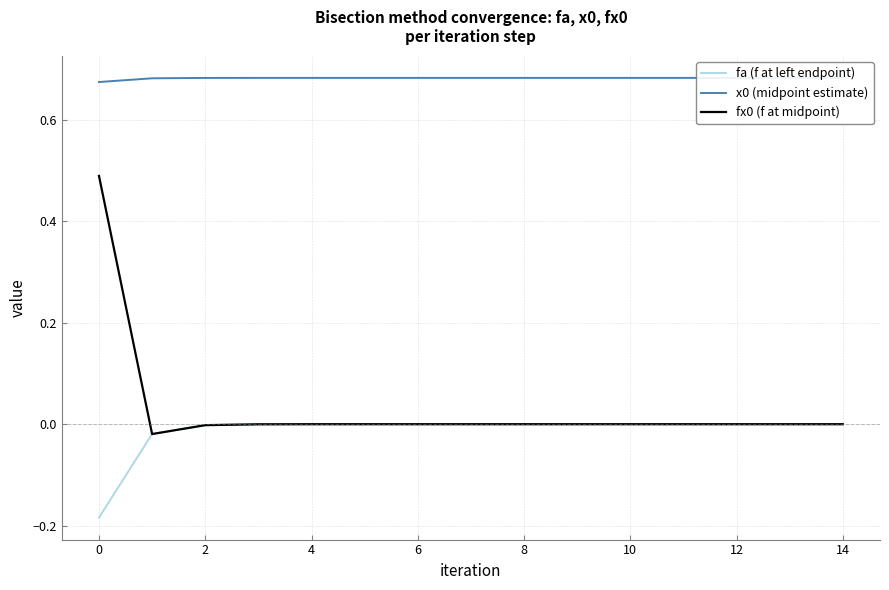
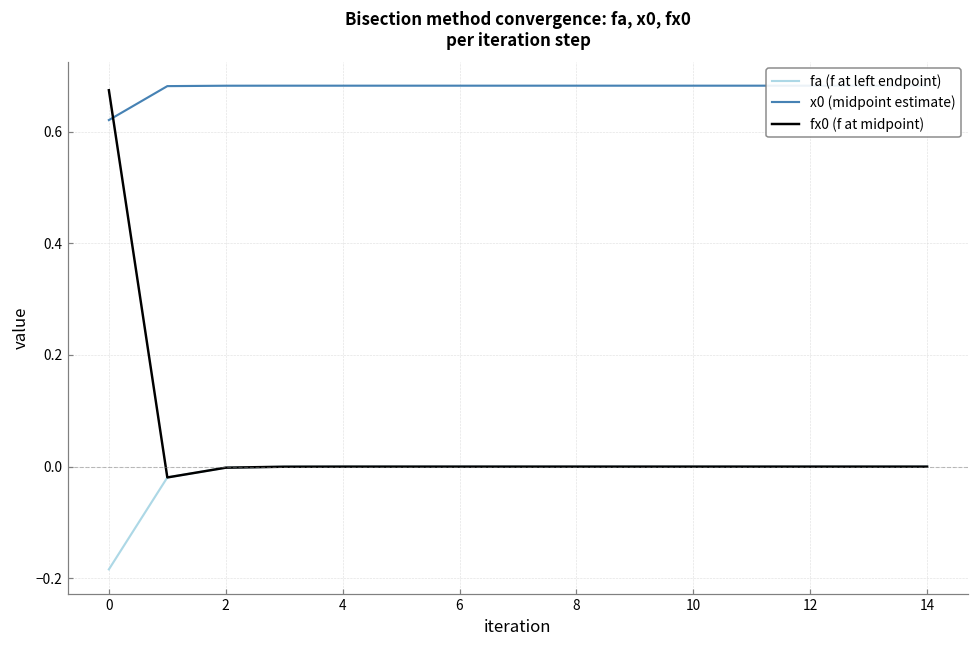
x0 (midpoint estimate), 0: 0.67 -> 0.62
fx0 (f at midpoint), 0: 0.49 -> 0.67
